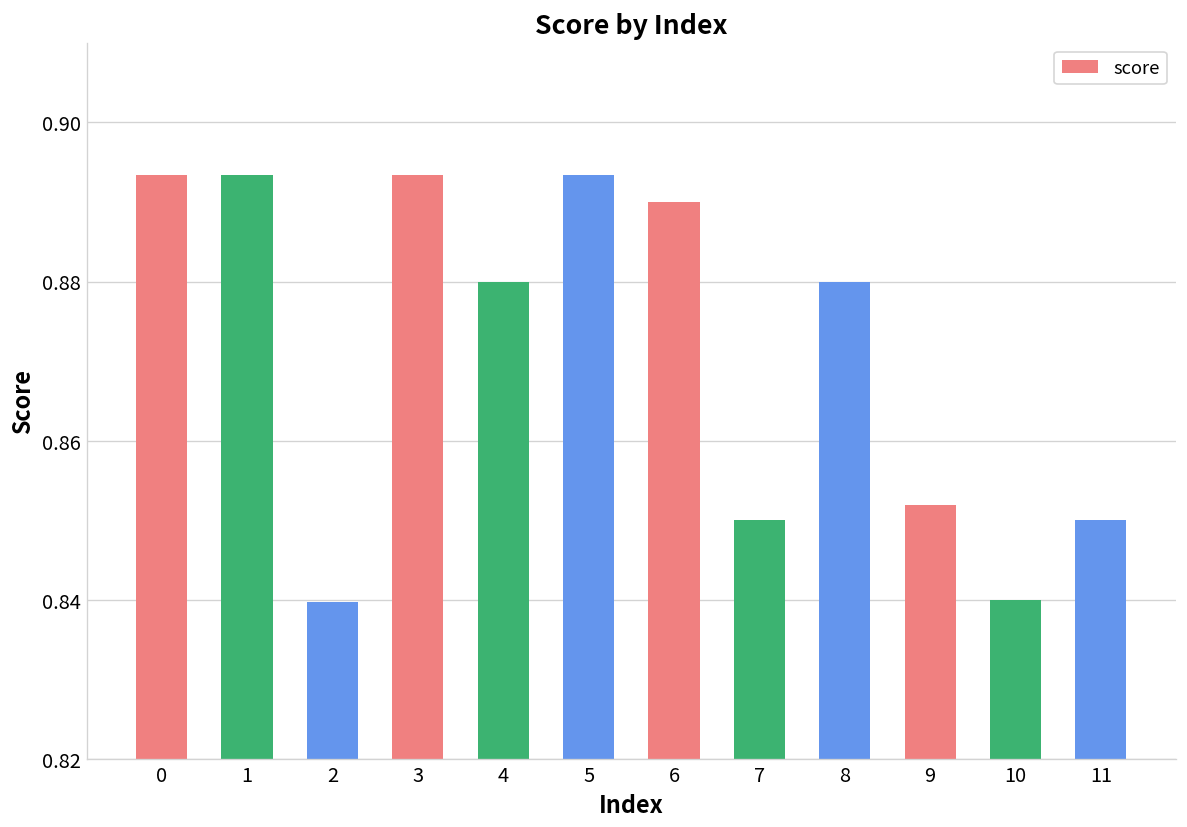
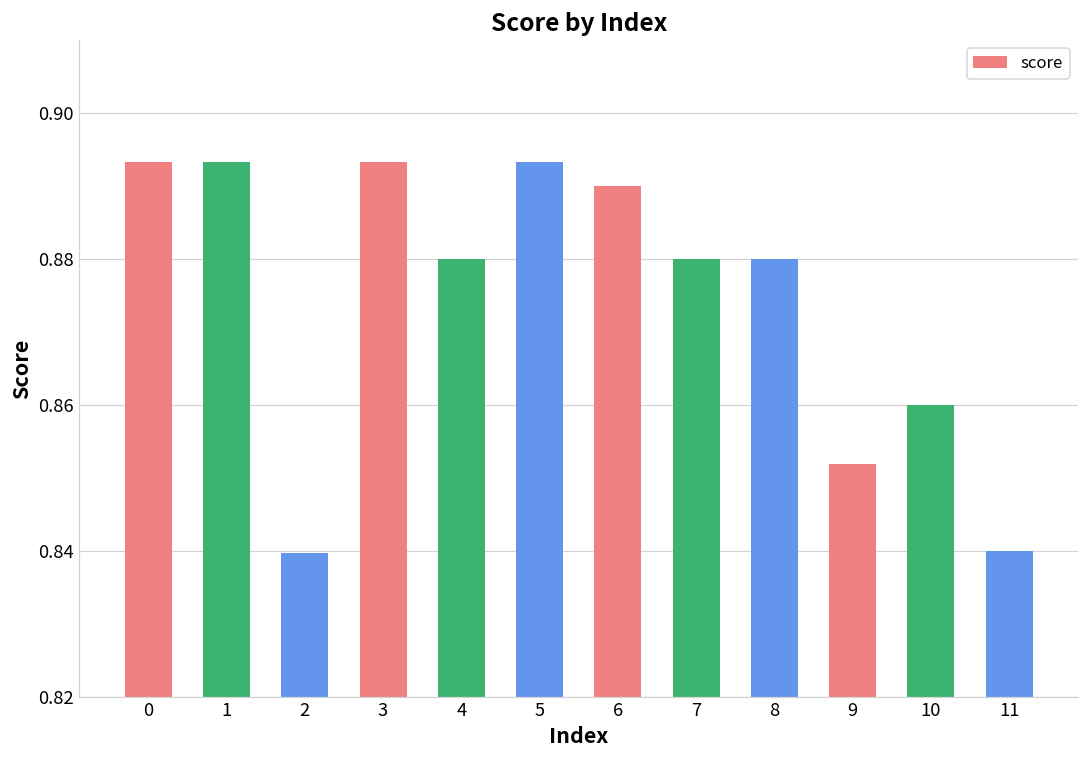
7: 0.85 -> 0.88
10: 0.84 -> 0.86
11: 0.85 -> 0.84
